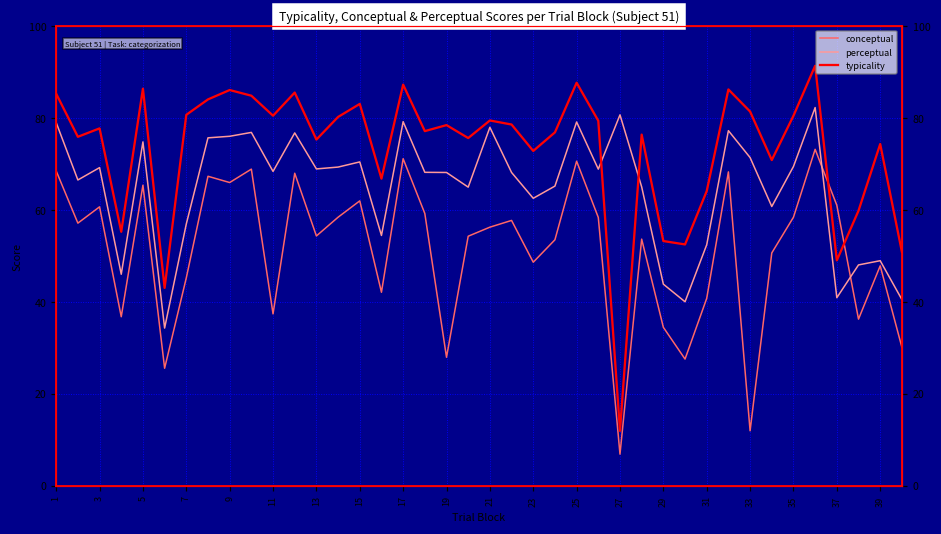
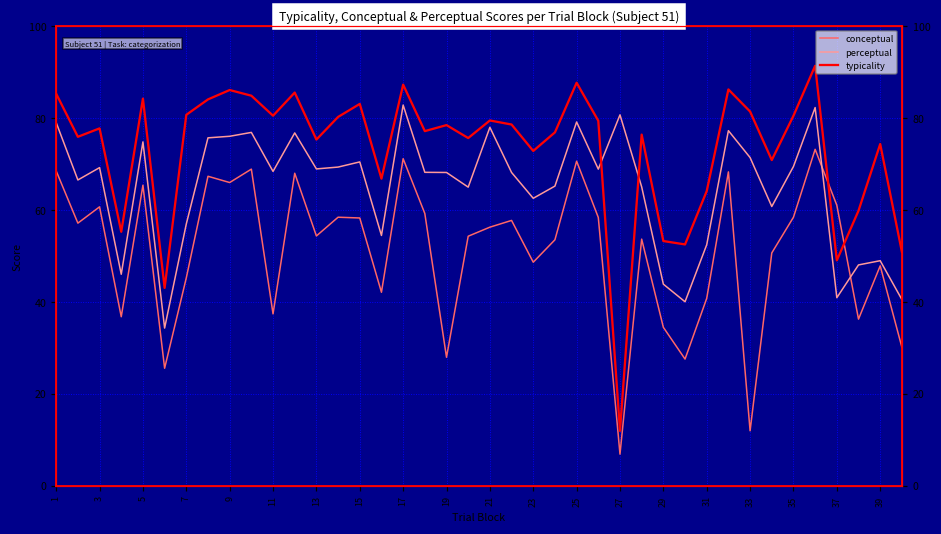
typicality, 5: 86 -> 84
conceptual, 15: 62 -> 58
perceptual, 17: 79 -> 83
